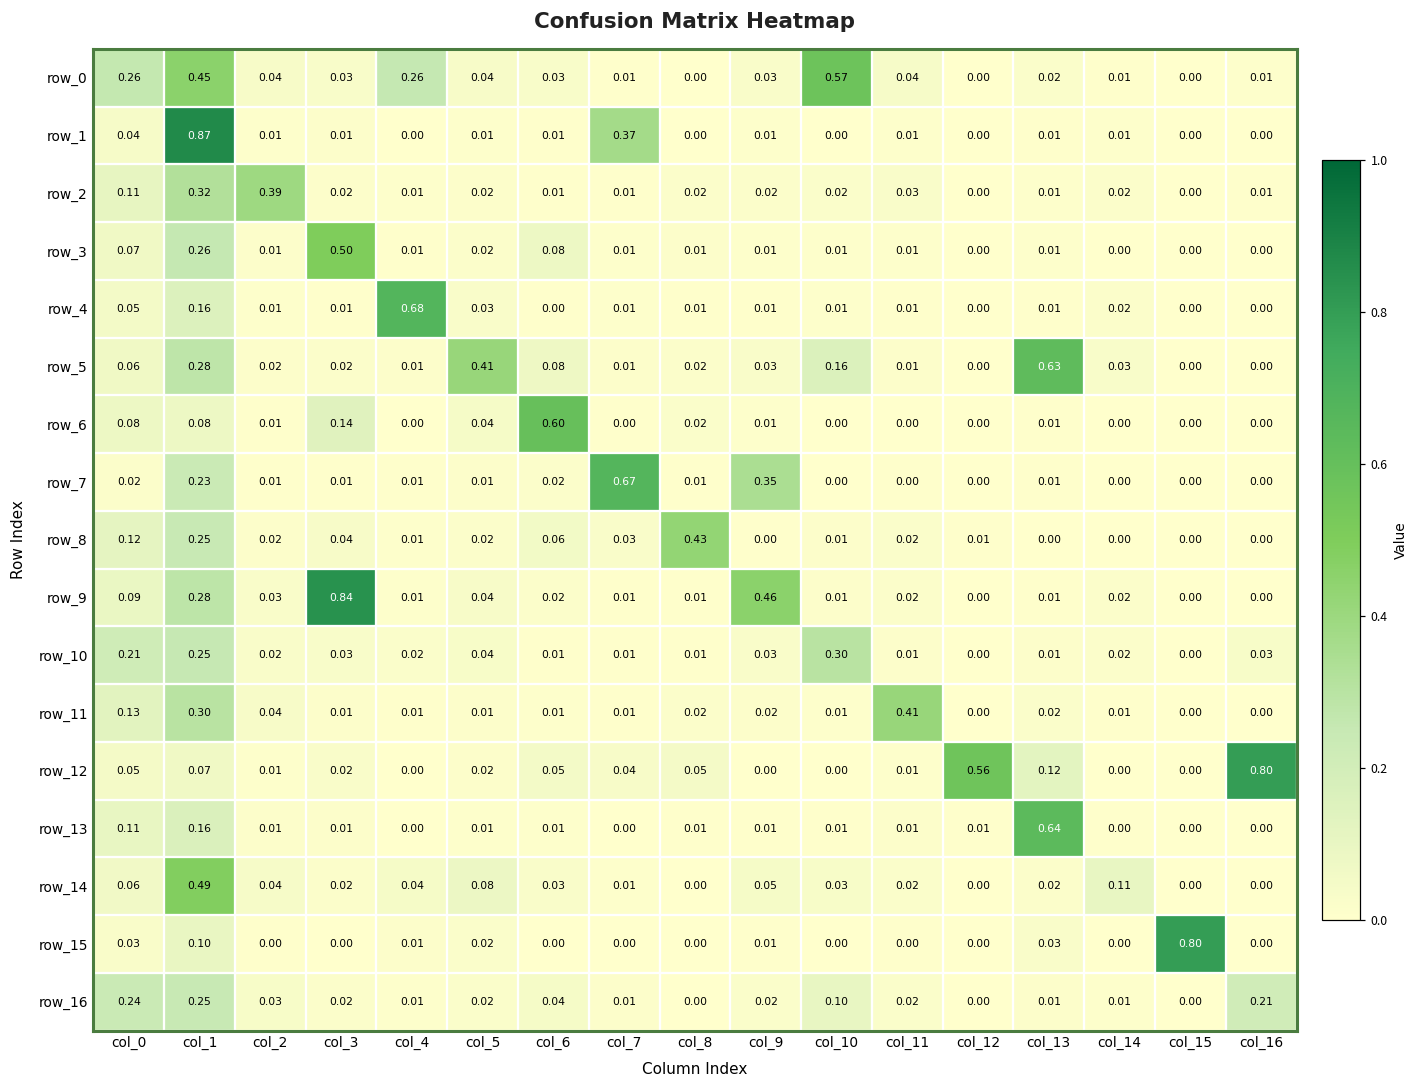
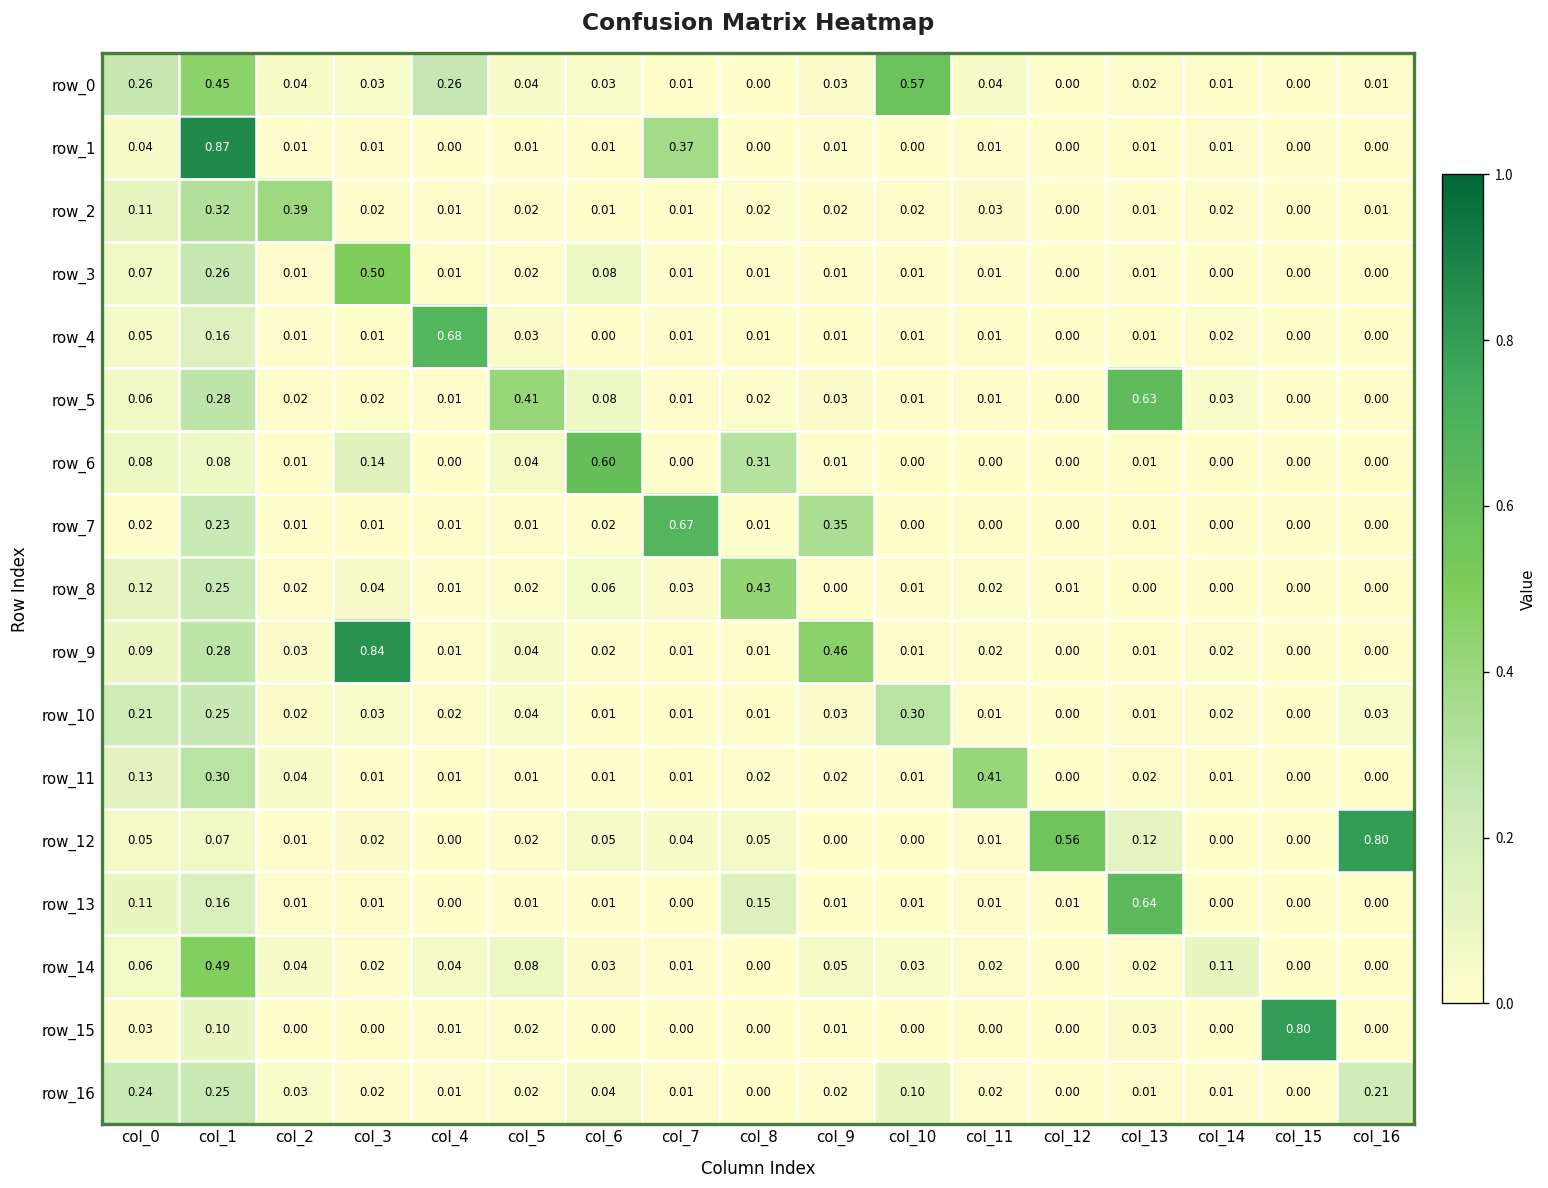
row_5, col_10: 0.16 -> 0.01
row_6, col_8: 0.02 -> 0.31
row_13, col_8: 0.01 -> 0.15
